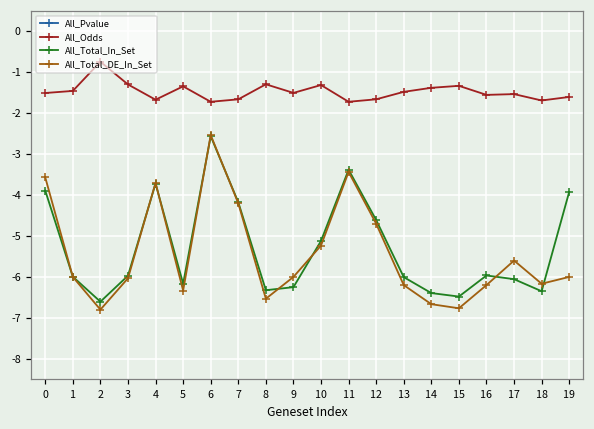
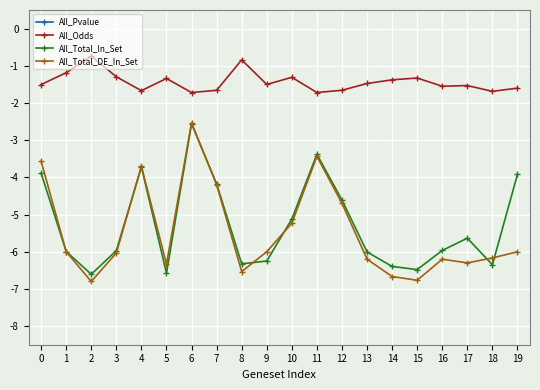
All_Odds, 1: -1.5 -> -1.2
All_Total_In_Set, 5: -6.2 -> -6.6
All_Odds, 8: -1.3 -> -0.8
All_Total_In_Set, 17: -6.1 -> -5.6
All_Total_DE_In_Set, 17: -5.6 -> -6.3
